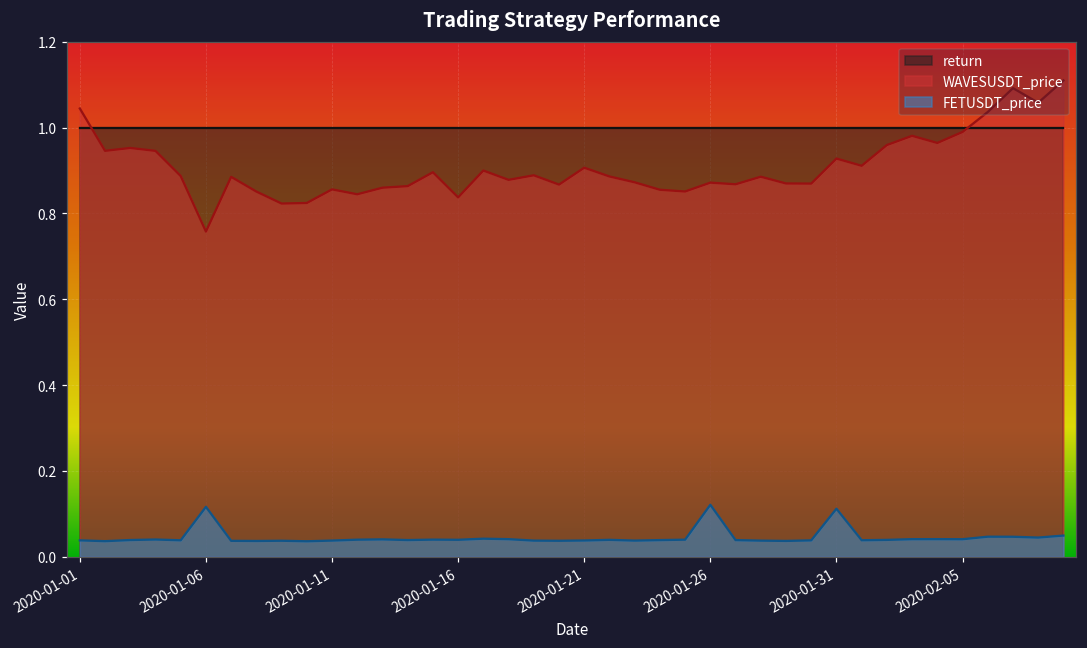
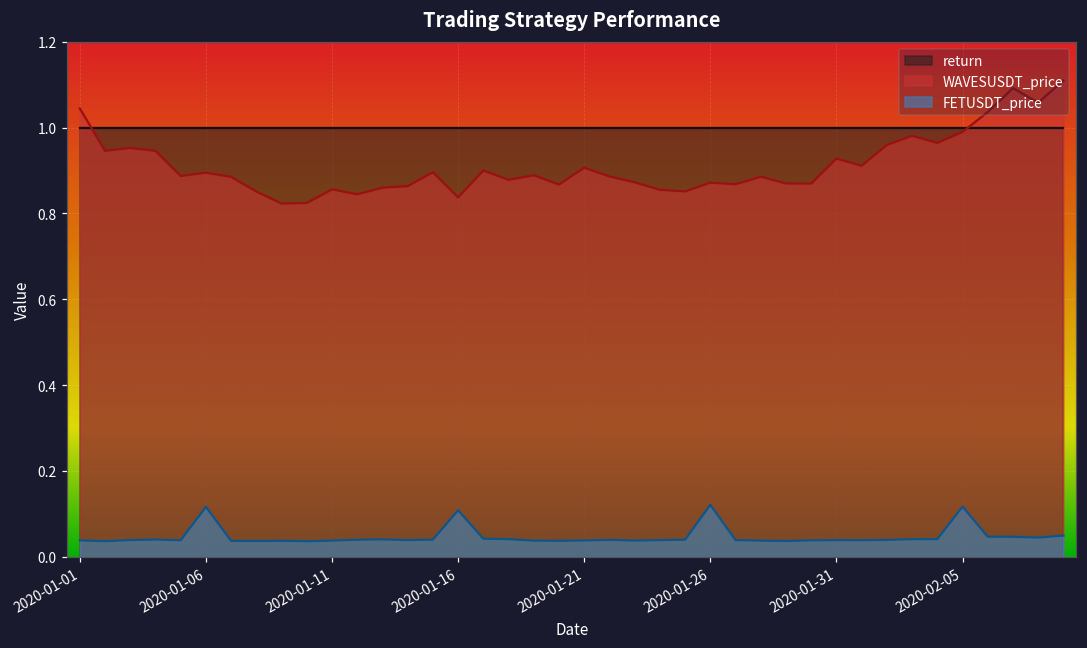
WAVESUSDT_price, 2020-01-06: 0.76 -> 0.89
FETUSDT_price, 2020-01-16: 0.04 -> 0.11
FETUSDT_price, 2020-01-31: 0.11 -> 0.04
FETUSDT_price, 2020-02-05: 0.04 -> 0.12
